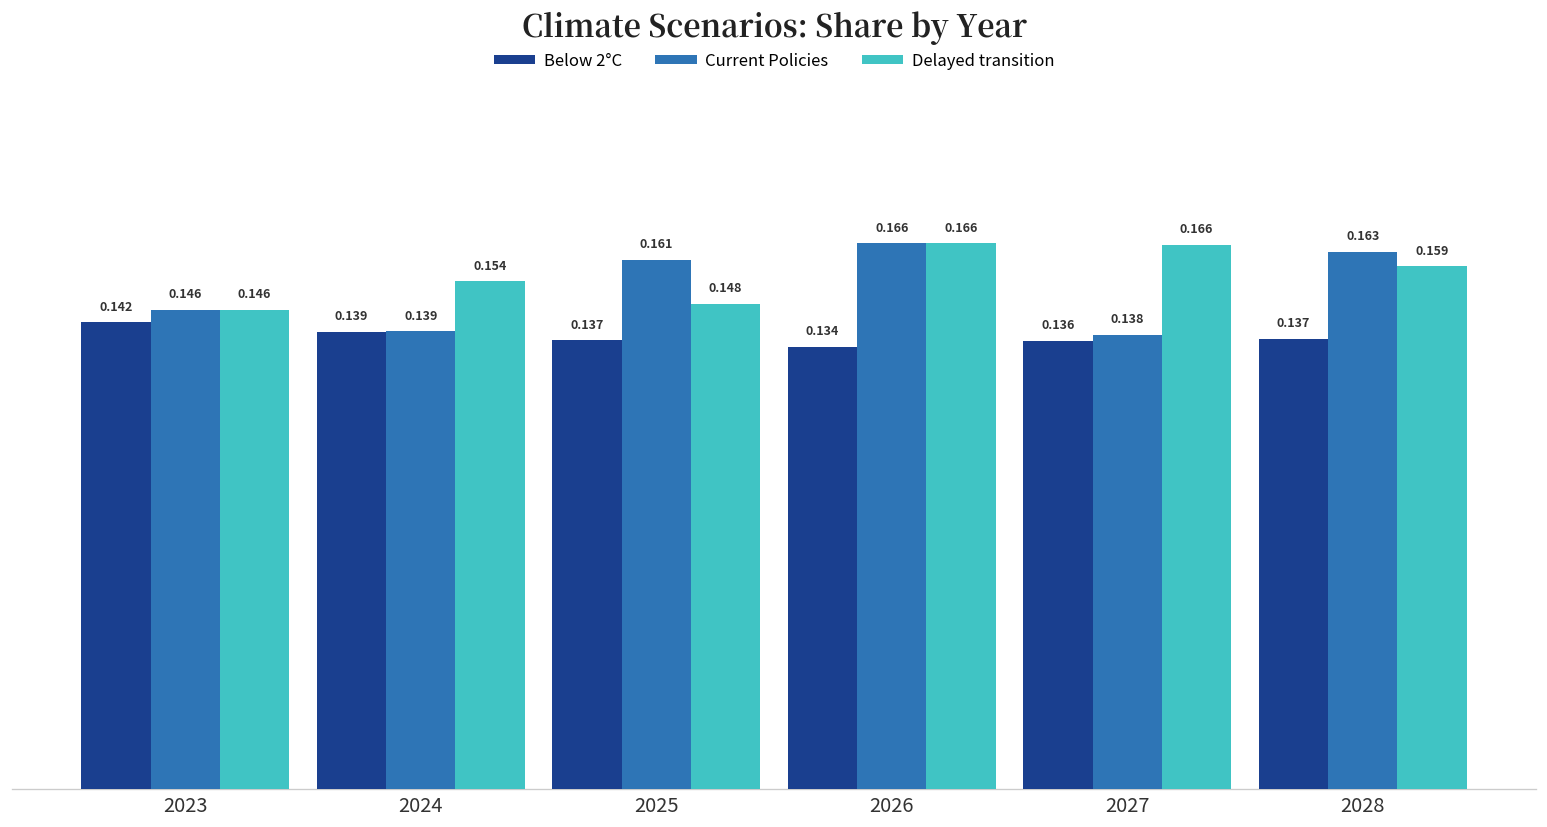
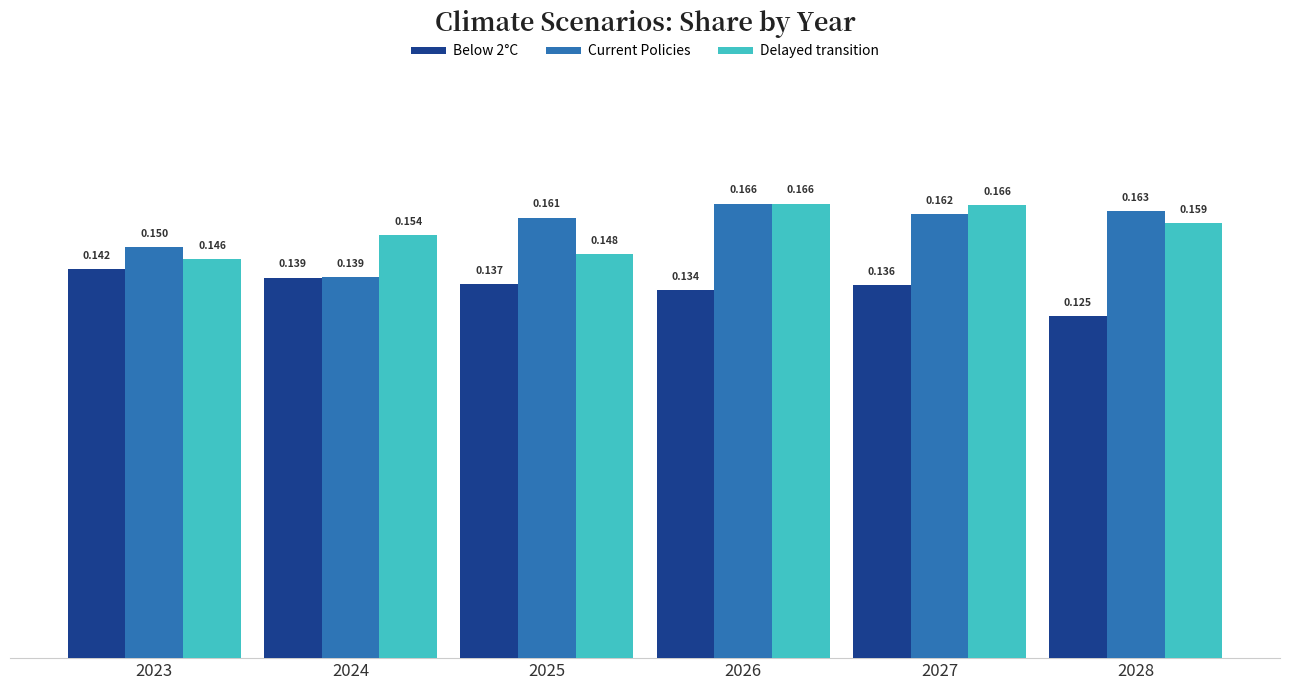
Current Policies, 2023: 0.146 -> 0.150
Current Policies, 2027: 0.138 -> 0.162
Below 2°C, 2028: 0.137 -> 0.125
